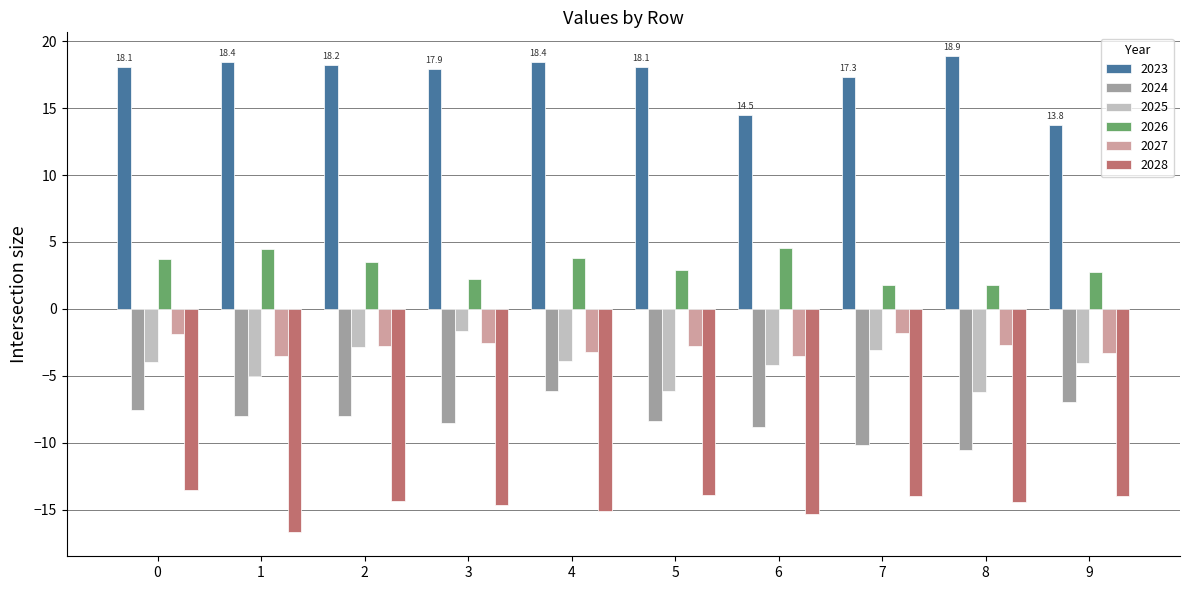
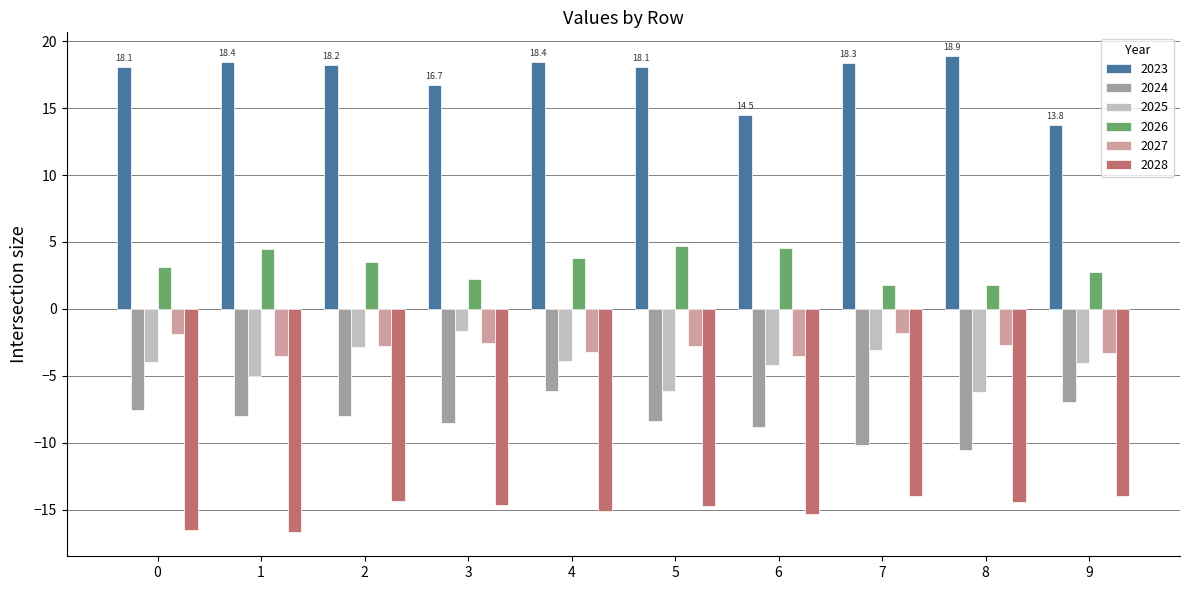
2026, 0: 3.7 -> 3.1
2028, 0: -13.5 -> -16.5
2023, 3: 17.9 -> 16.7
2026, 5: 2.9 -> 4.7
2028, 5: -13.9 -> -14.7
2023, 7: 17.3 -> 18.3
